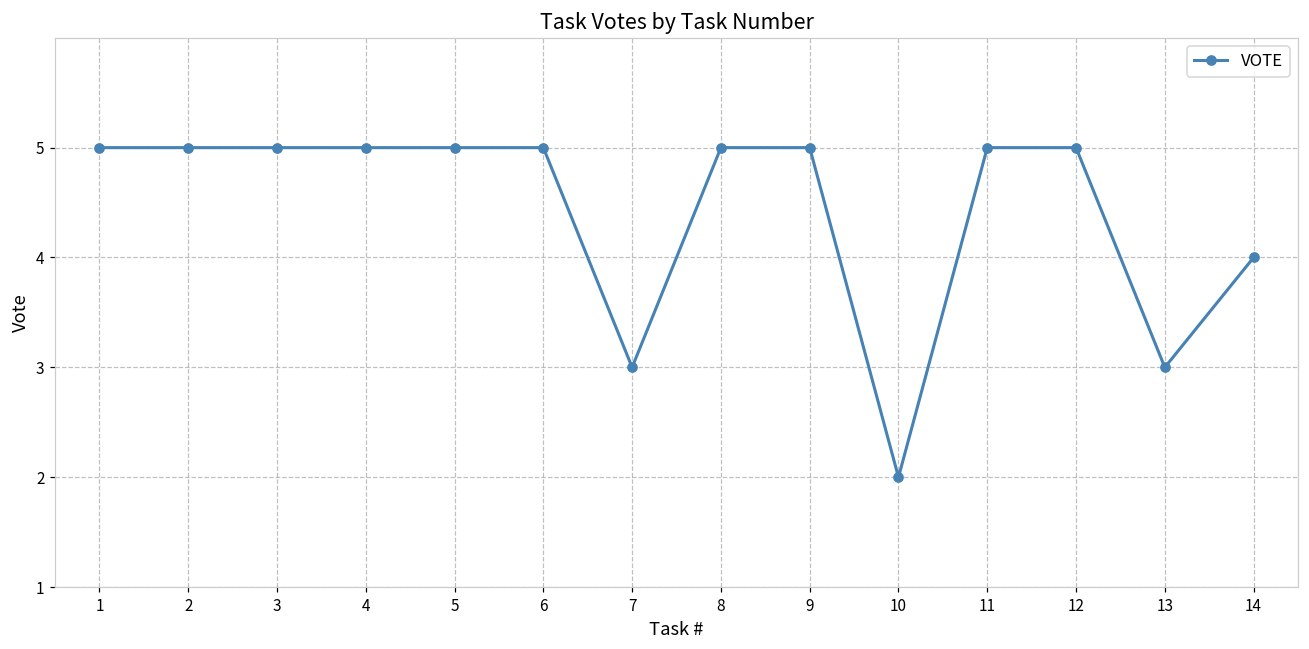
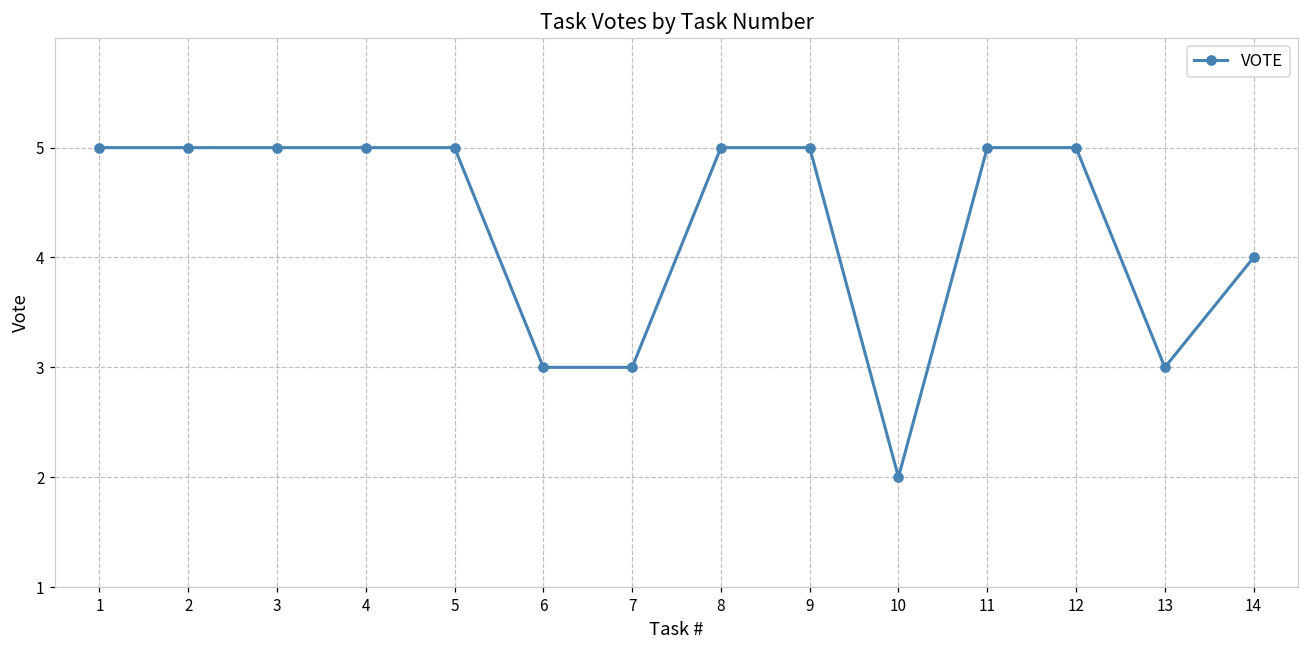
6: 5 -> 3
